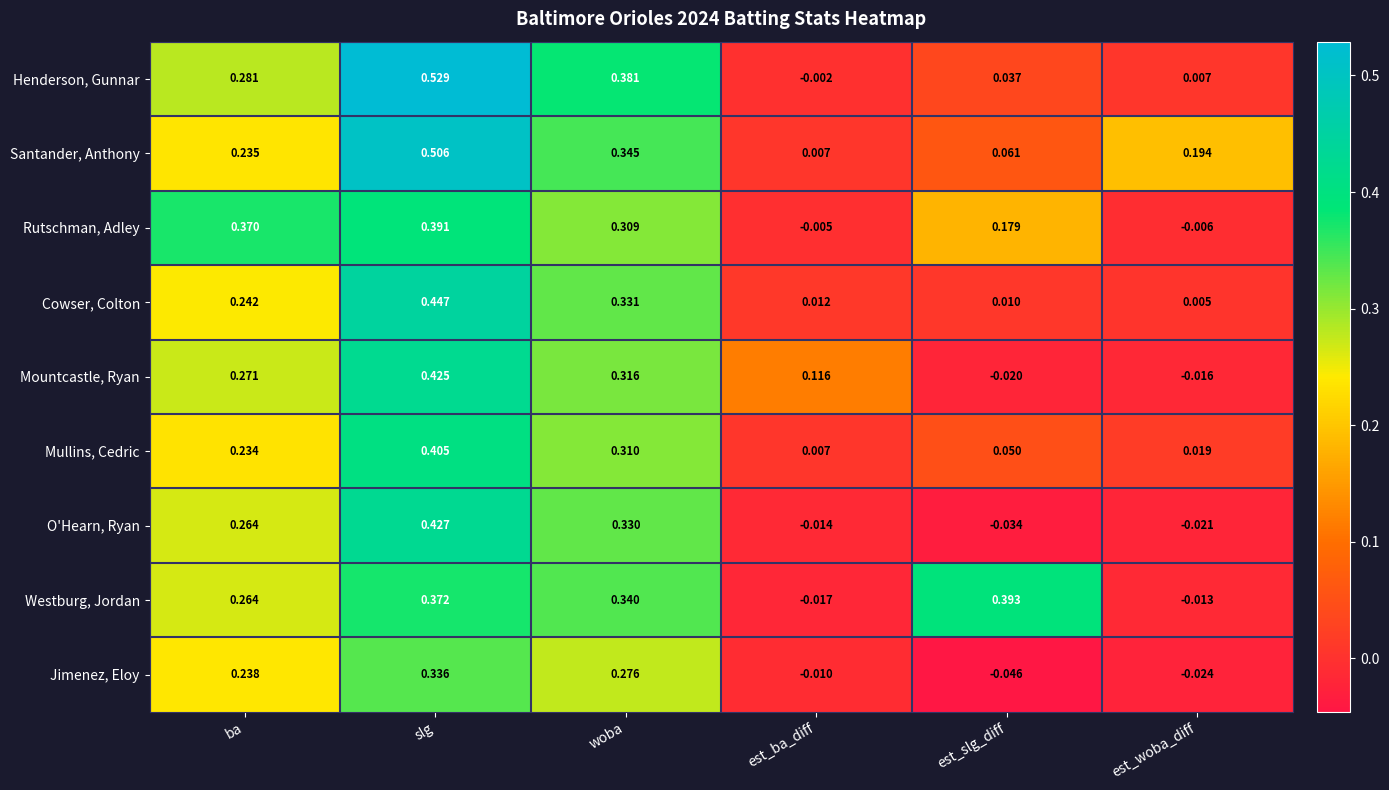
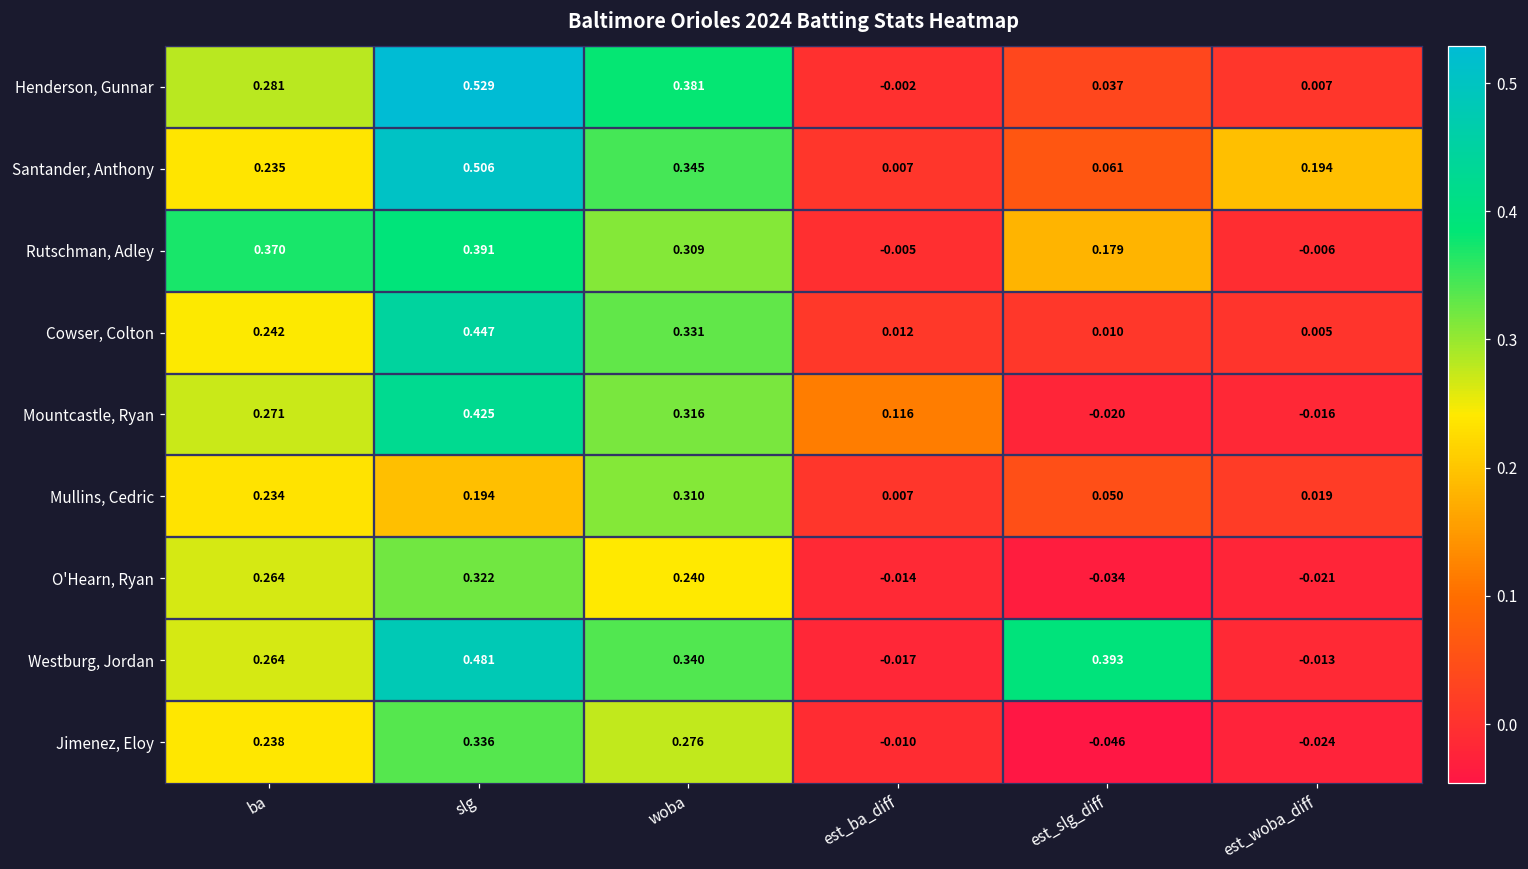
Mullins, Cedric, slg: 0.405 -> 0.194
O'Hearn, Ryan, slg: 0.427 -> 0.322
O'Hearn, Ryan, woba: 0.330 -> 0.240
Westburg, Jordan, slg: 0.372 -> 0.481
